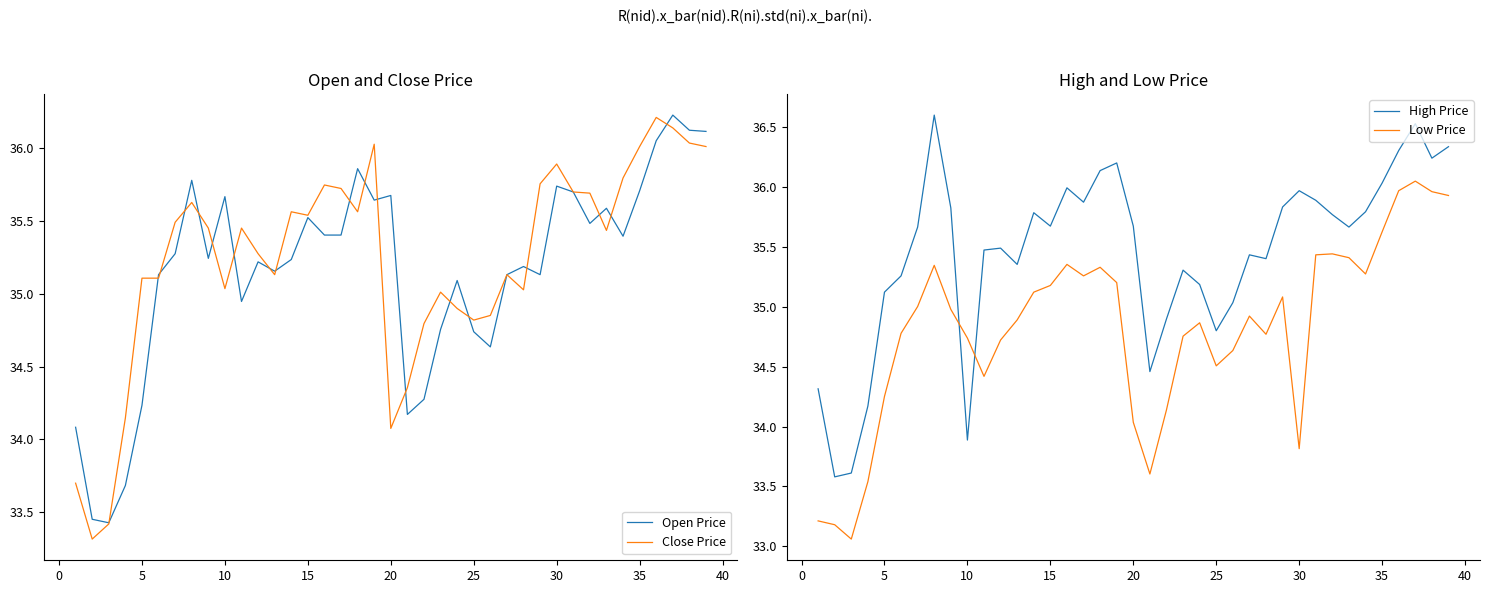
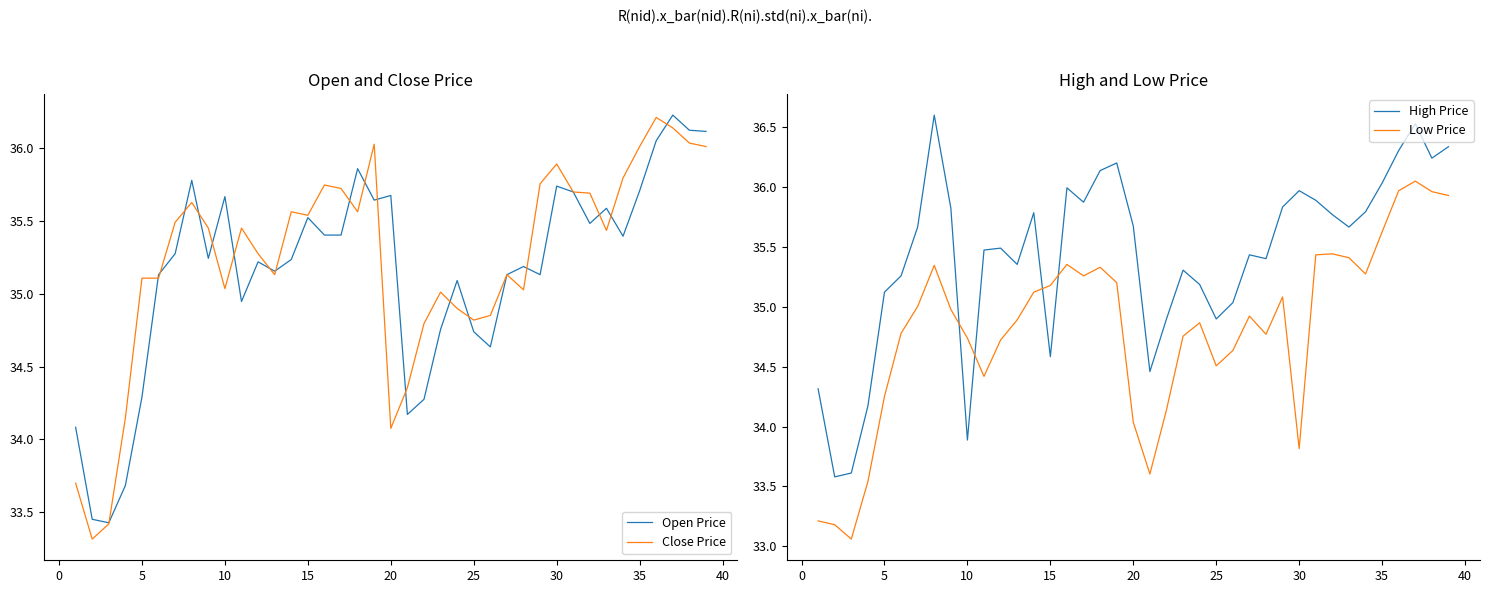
Open and Close Price, Open Price, 5: 34.23 -> 34.29
High and Low Price, High Price, 15: 35.67 -> 34.58
High and Low Price, High Price, 25: 34.80 -> 34.90
